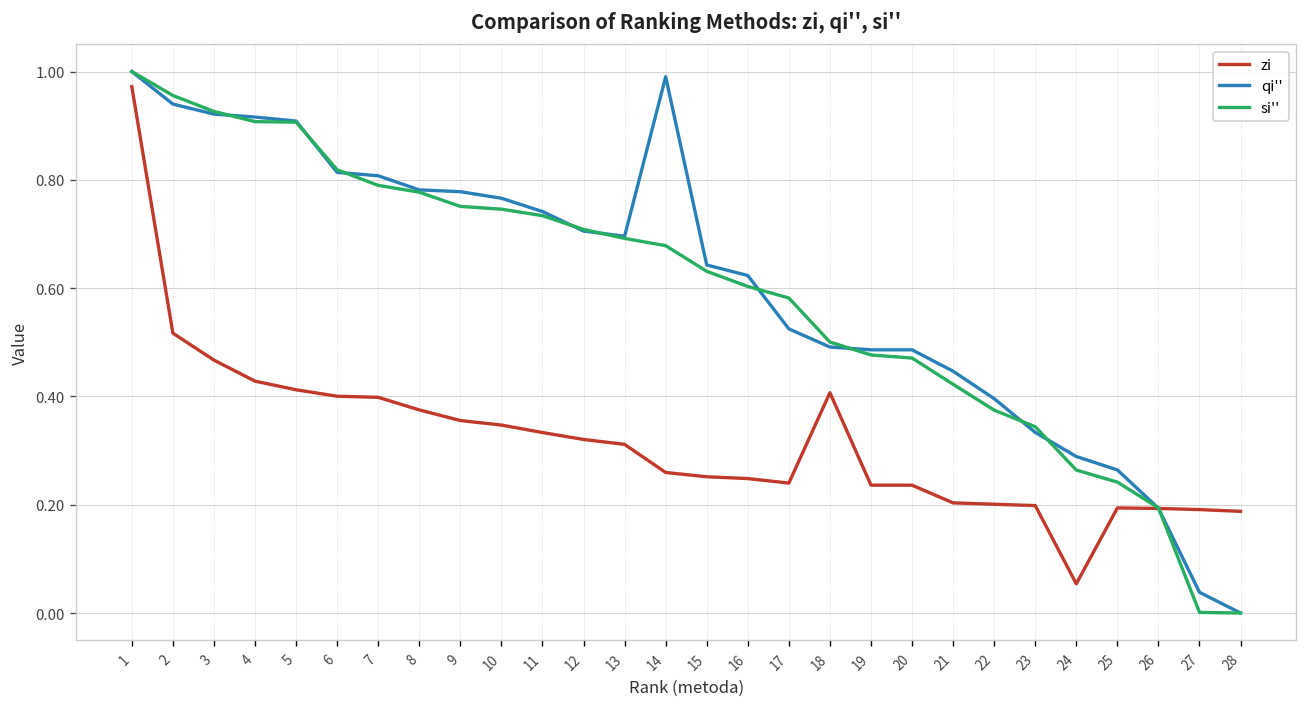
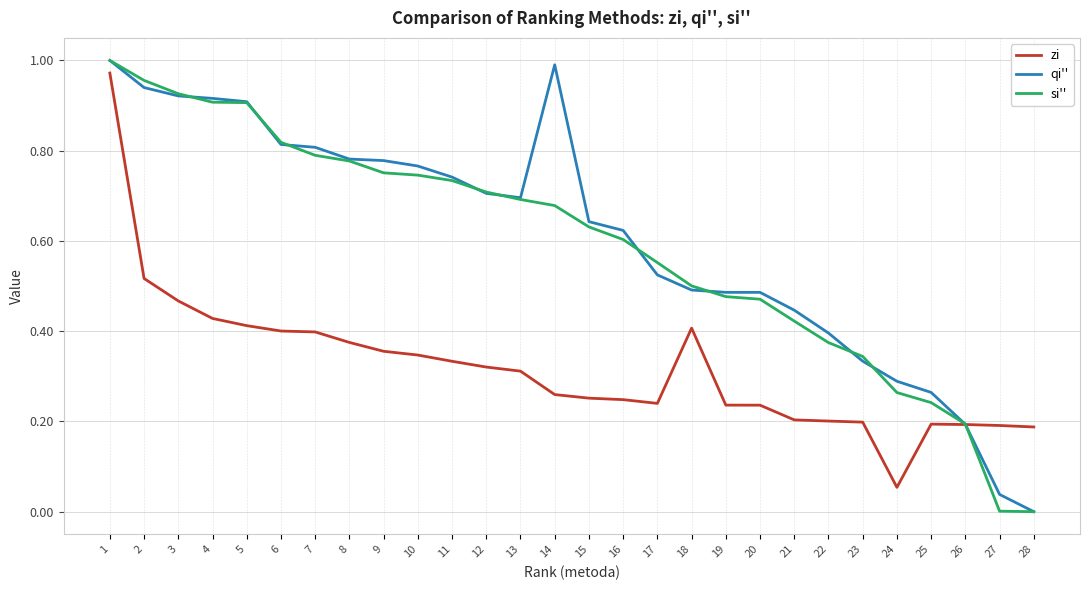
si'', 17: 0.58 -> 0.55
